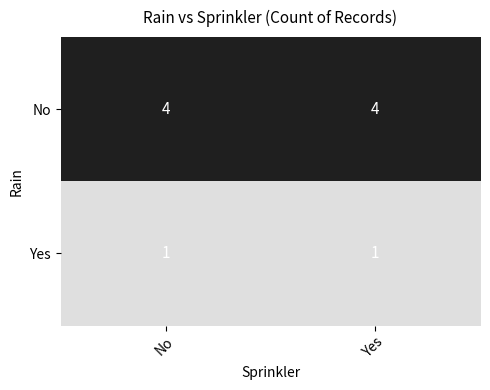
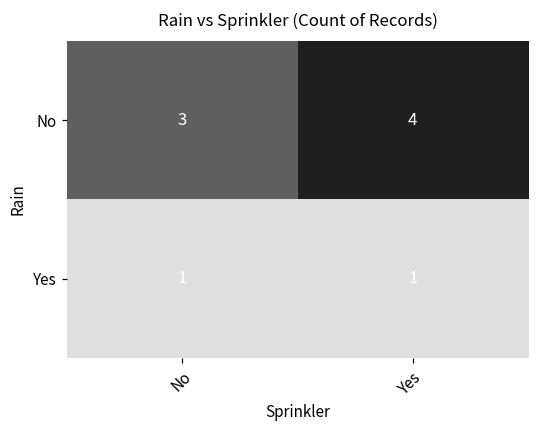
No, No: 4 -> 3
